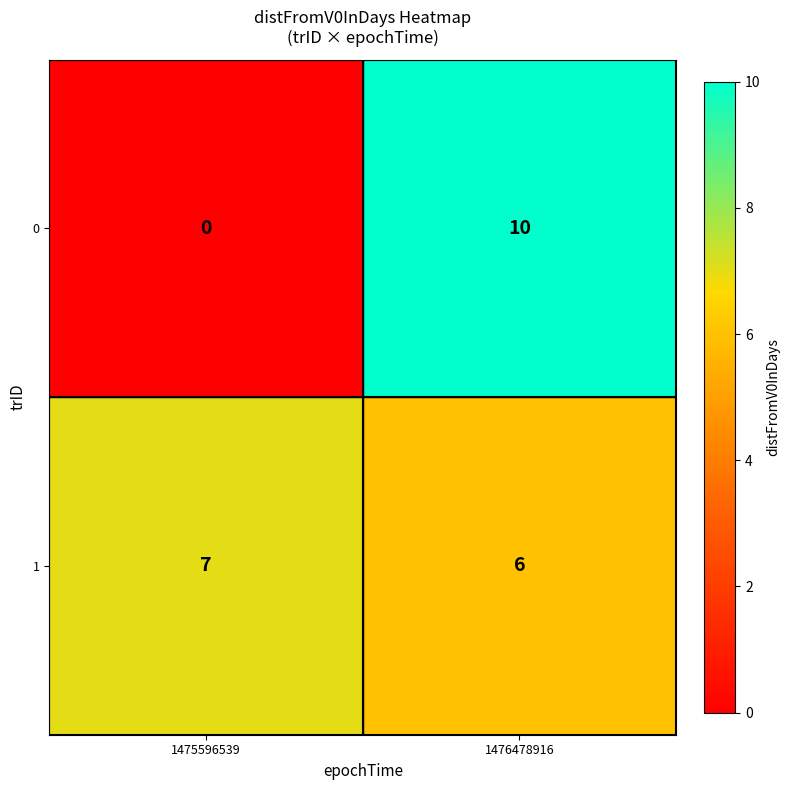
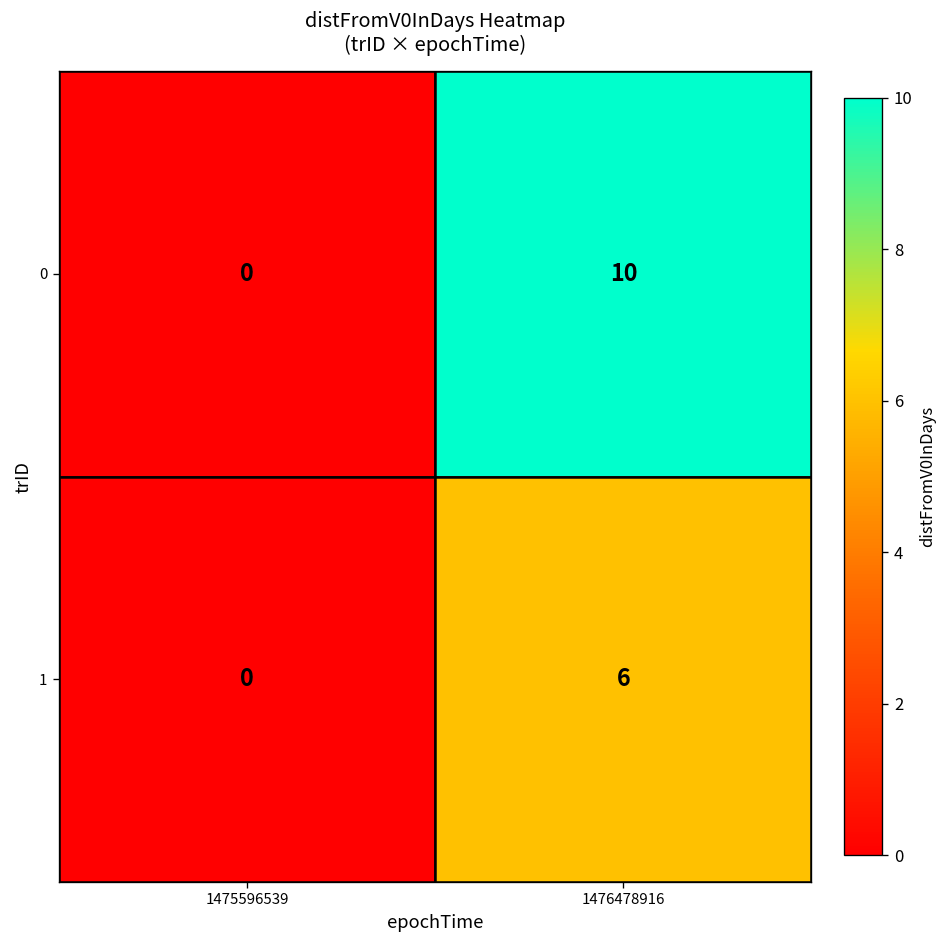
1, 1475596539: 7 -> 0
